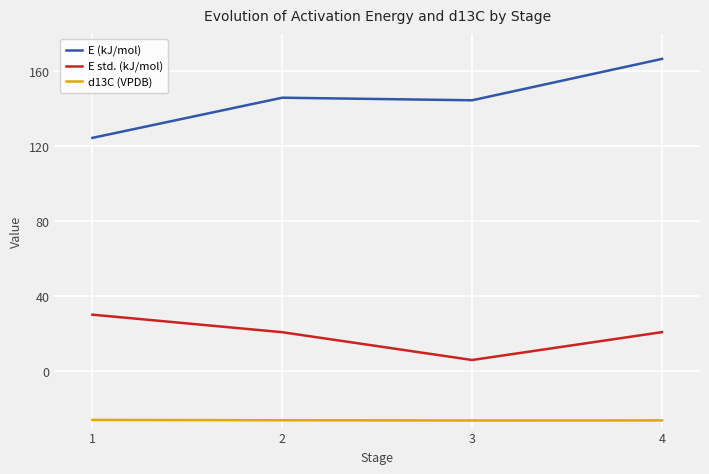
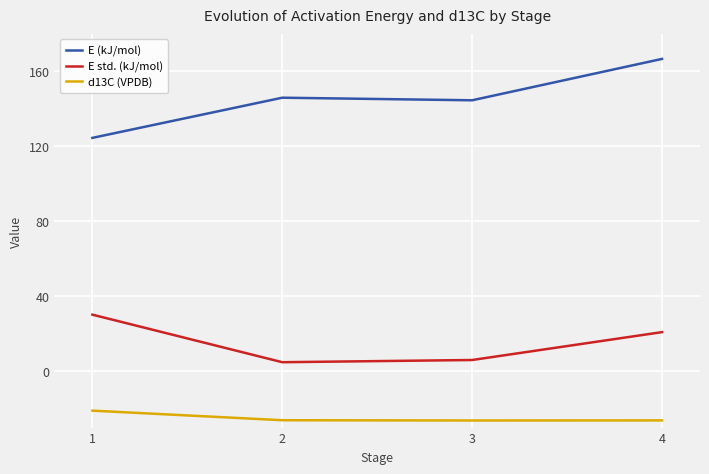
d13C (VPDB), 1: -26 -> -21
E std. (kJ/mol), 2: 21 -> 5
